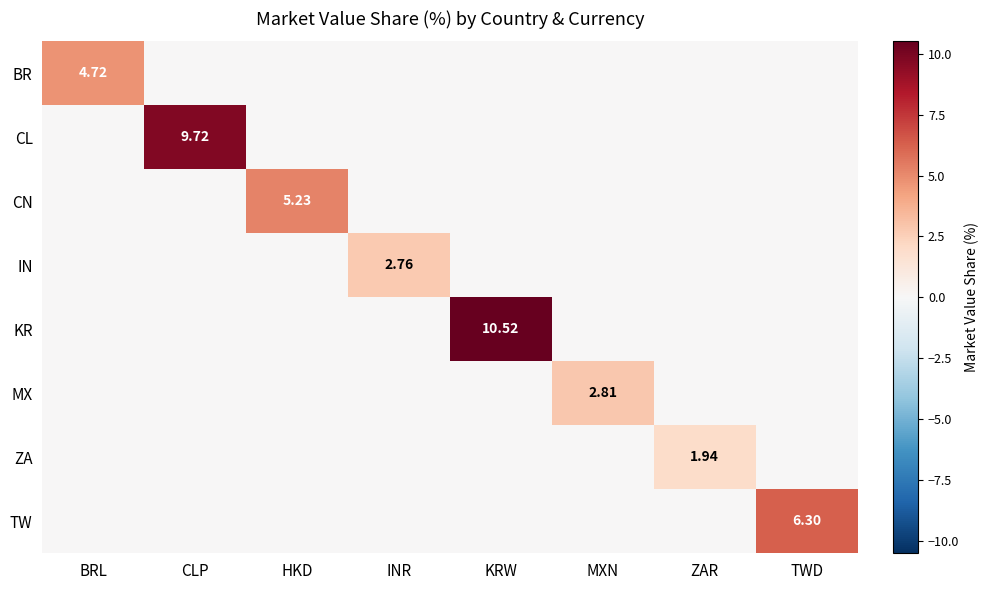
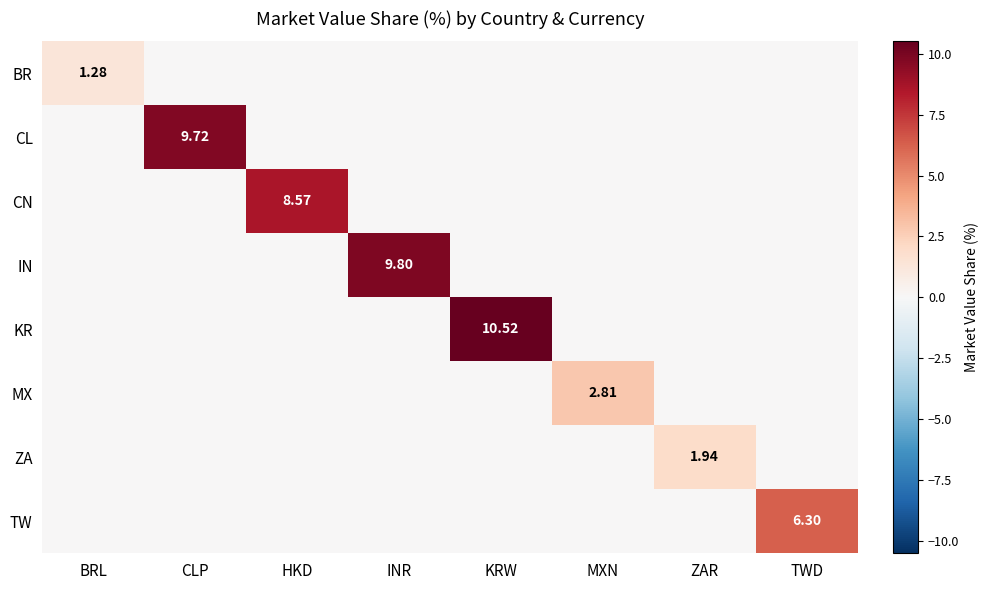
BR, BRL: 4.72 -> 1.28
CN, HKD: 5.23 -> 8.57
IN, INR: 2.76 -> 9.80
